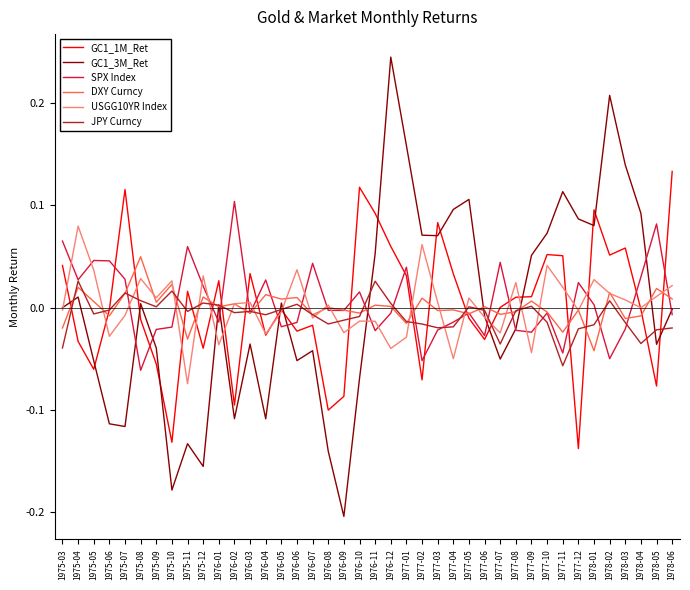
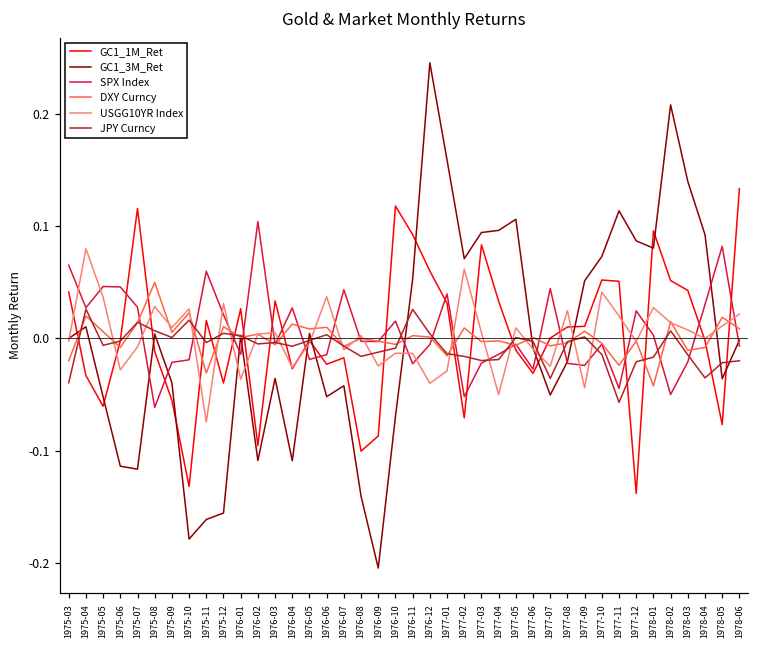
GC1_3M_Ret, 1975-11: -0.133 -> -0.161
GC1_3M_Ret, 1977-03: 0.070 -> 0.094
GC1_1M_Ret, 1978-03: 0.058 -> 0.043
